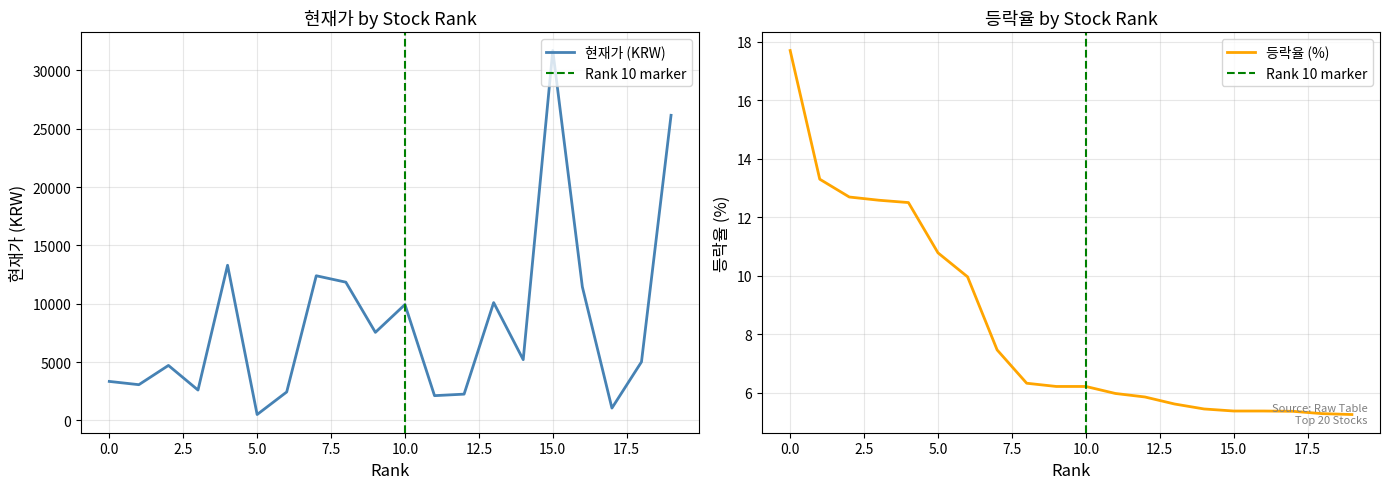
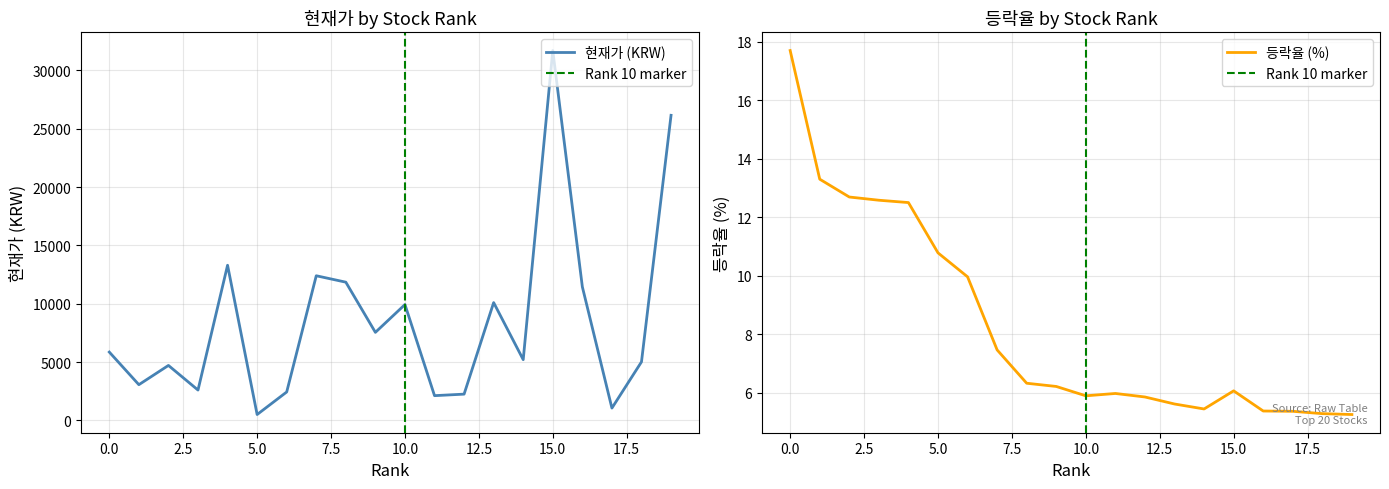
현재가 by Stock Rank, 0.0: 3300 -> 5900
등락율 by Stock Rank, 10.0: 6.2 -> 5.9
등락율 by Stock Rank, 15.0: 5.4 -> 6.1
